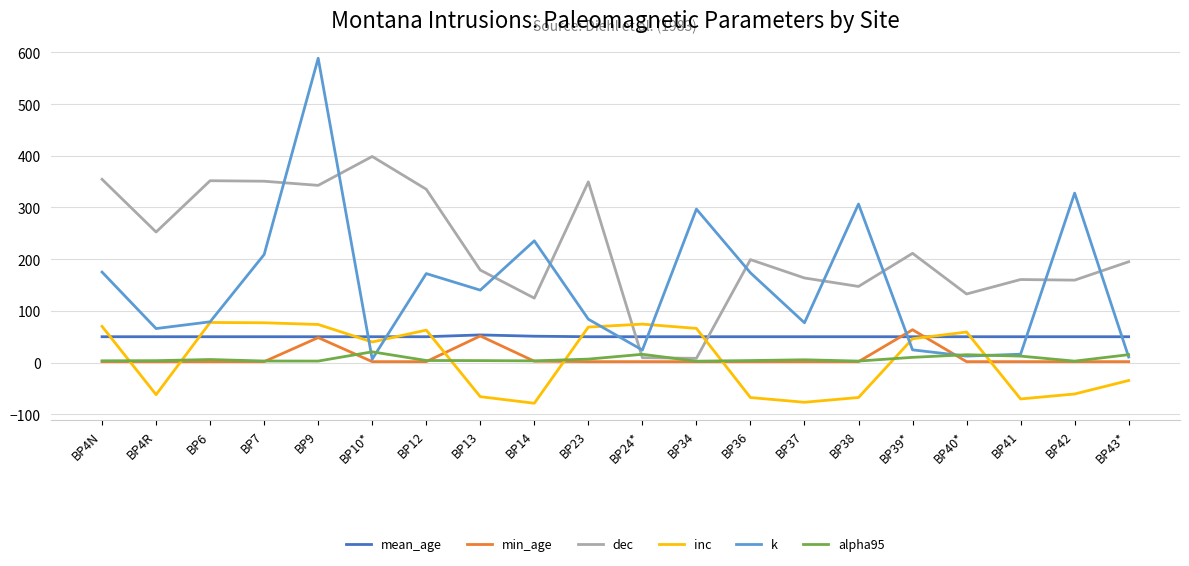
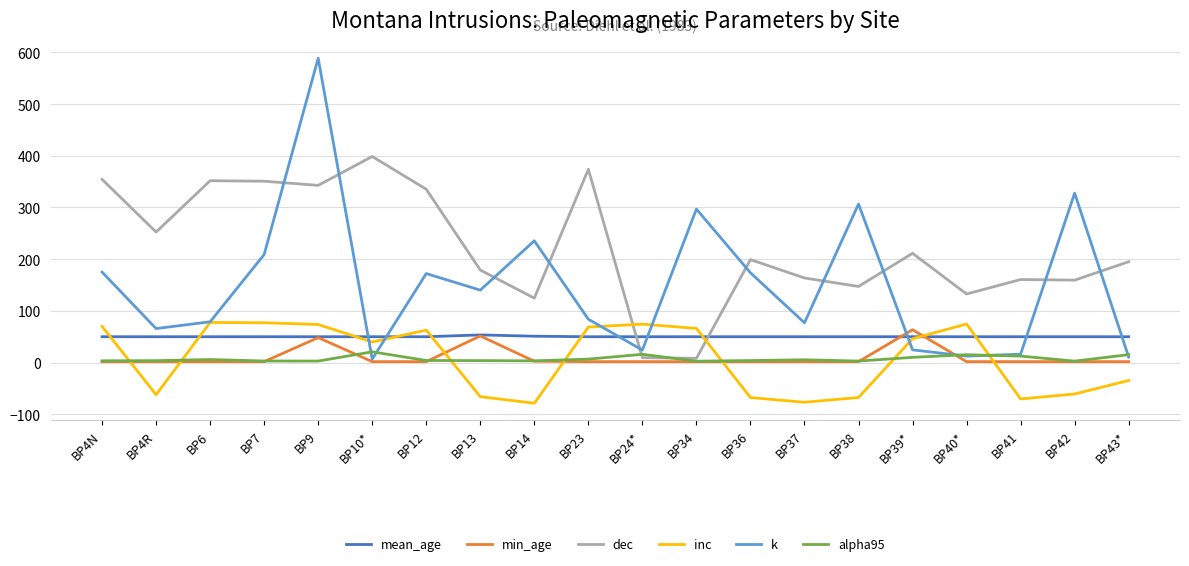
dec, BP23: 350 -> 370
inc, BP40*: 60 -> 70
